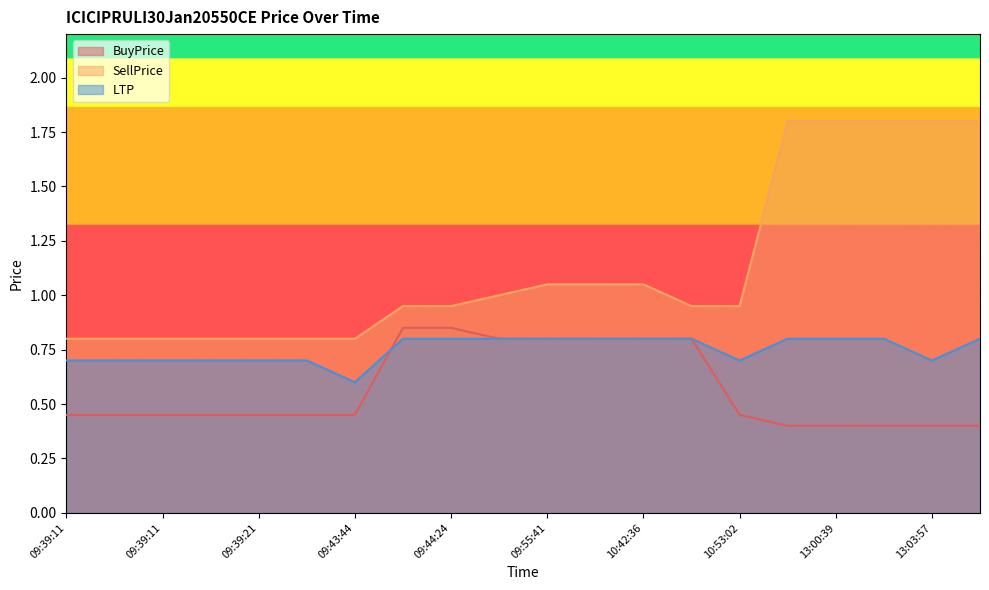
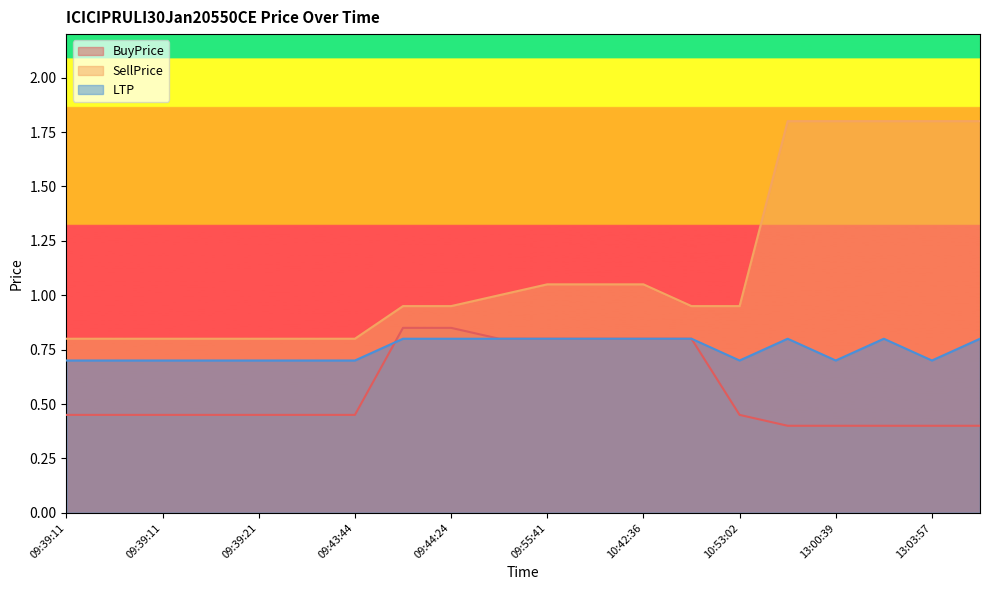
LTP, 09:43:44: 0.6 -> 0.7
LTP, 13:00:39: 0.8 -> 0.7
